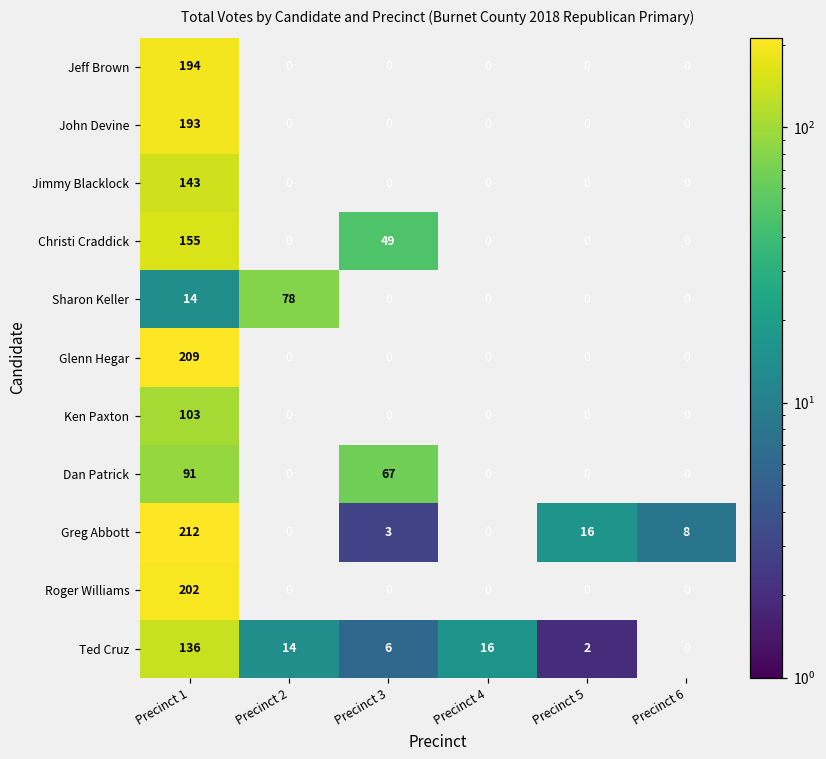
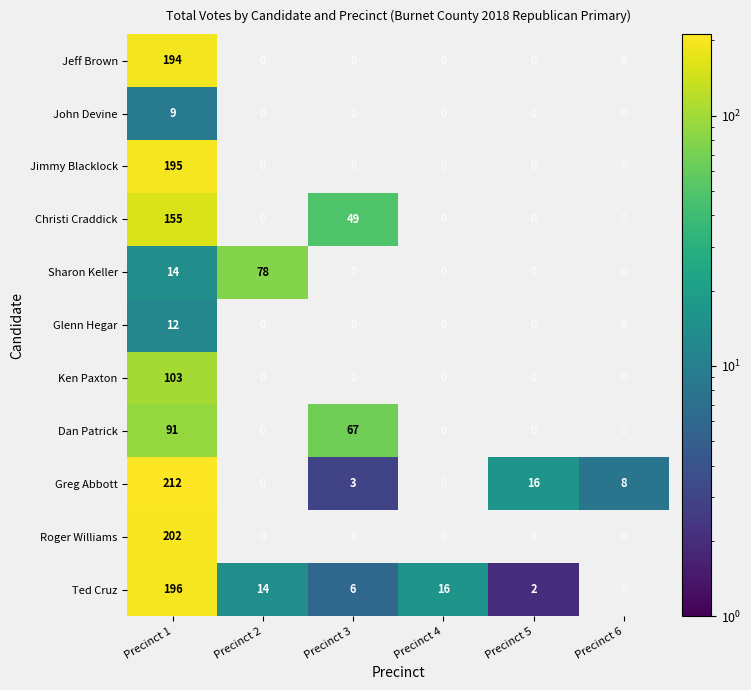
John Devine, Precinct 1: 193 -> 9
Jimmy Blacklock, Precinct 1: 143 -> 195
Glenn Hegar, Precinct 1: 209 -> 12
Ted Cruz, Precinct 1: 136 -> 196
